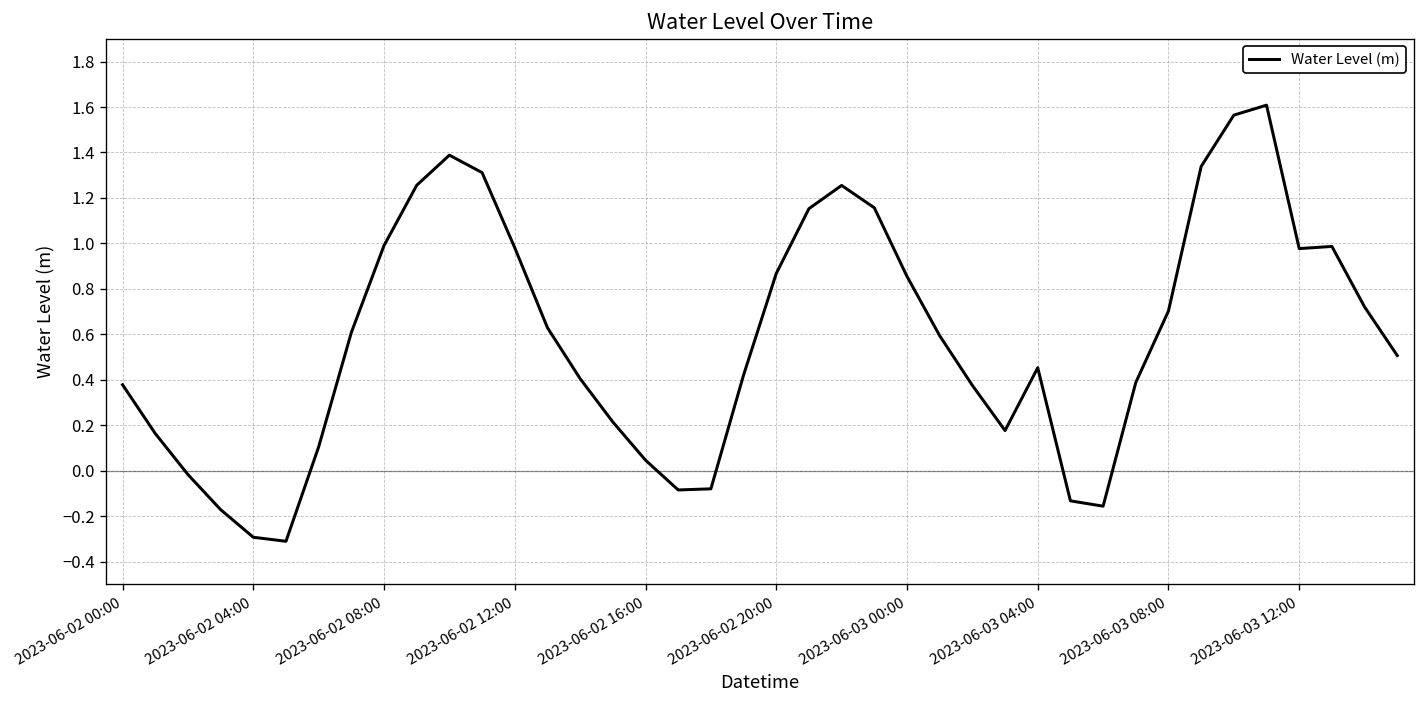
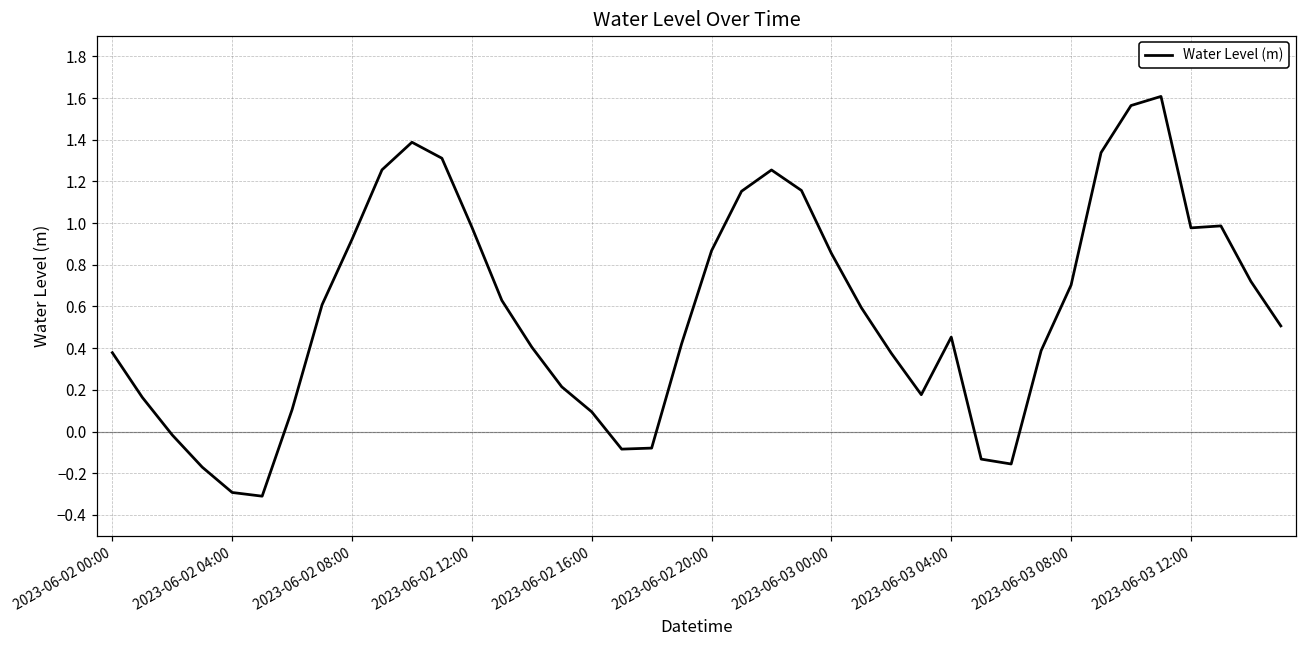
2023-06-02 08:00: 0.99 -> 0.92
2023-06-02 16:00: 0.05 -> 0.09
